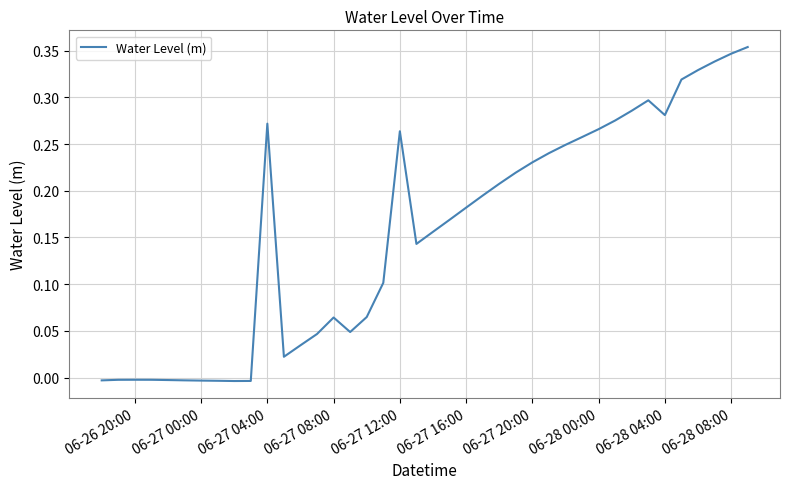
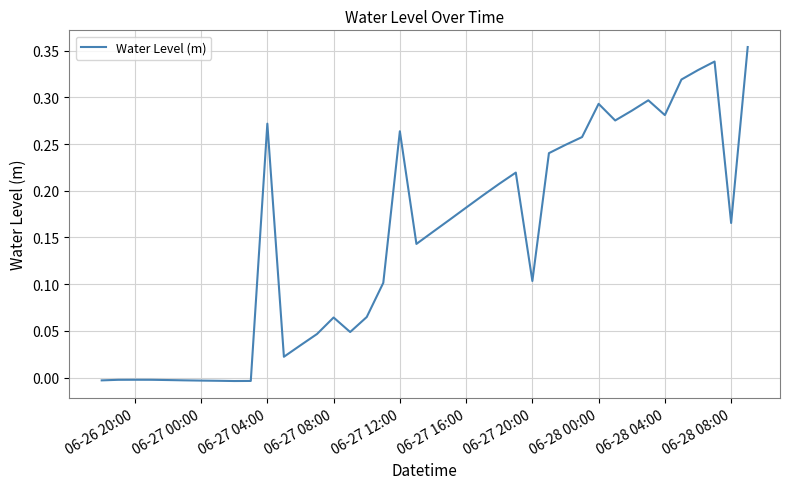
06-27 20:00: 0.23 -> 0.10
06-28 00:00: 0.27 -> 0.29
06-28 08:00: 0.35 -> 0.17
